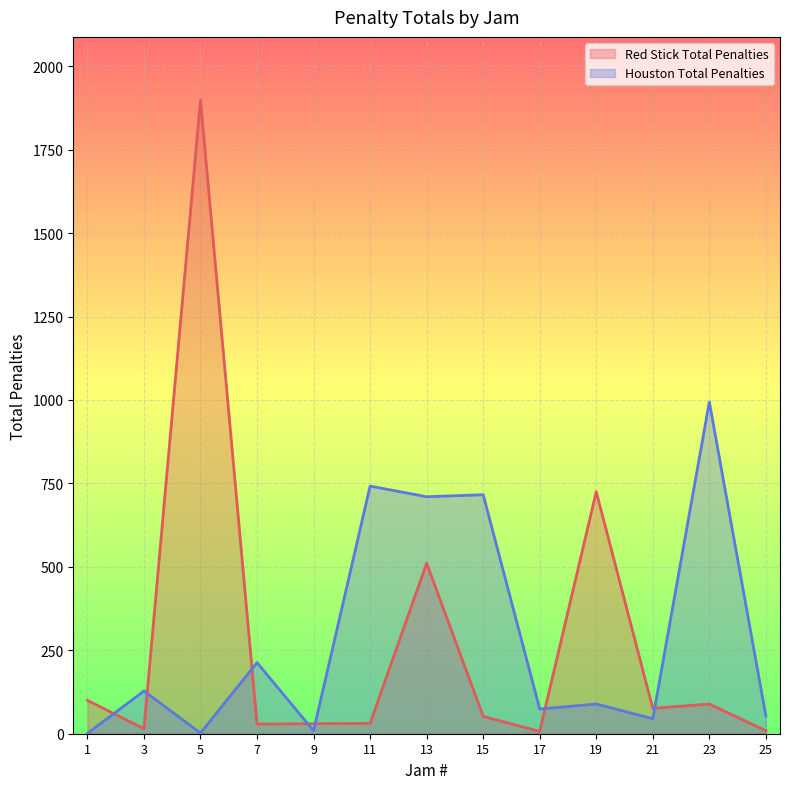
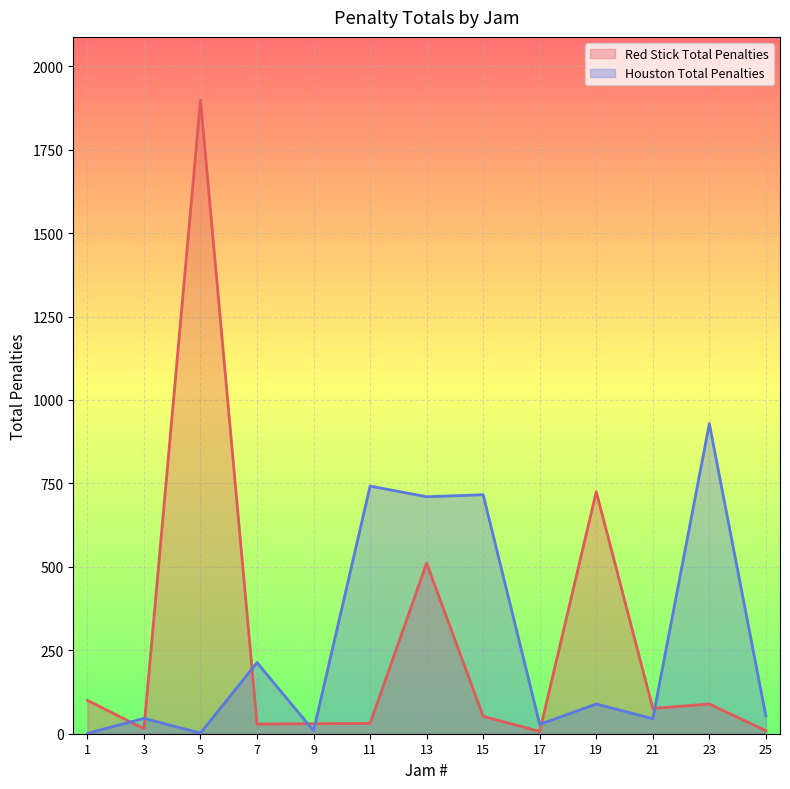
Houston Total Penalties, 3: 130 -> 50
Houston Total Penalties, 17: 70 -> 30
Houston Total Penalties, 23: 990 -> 930
